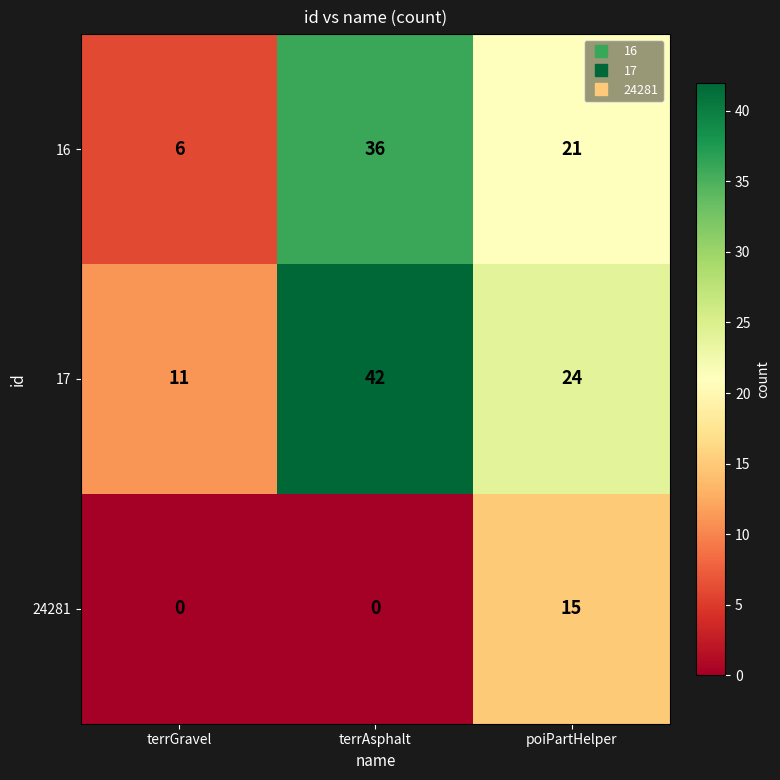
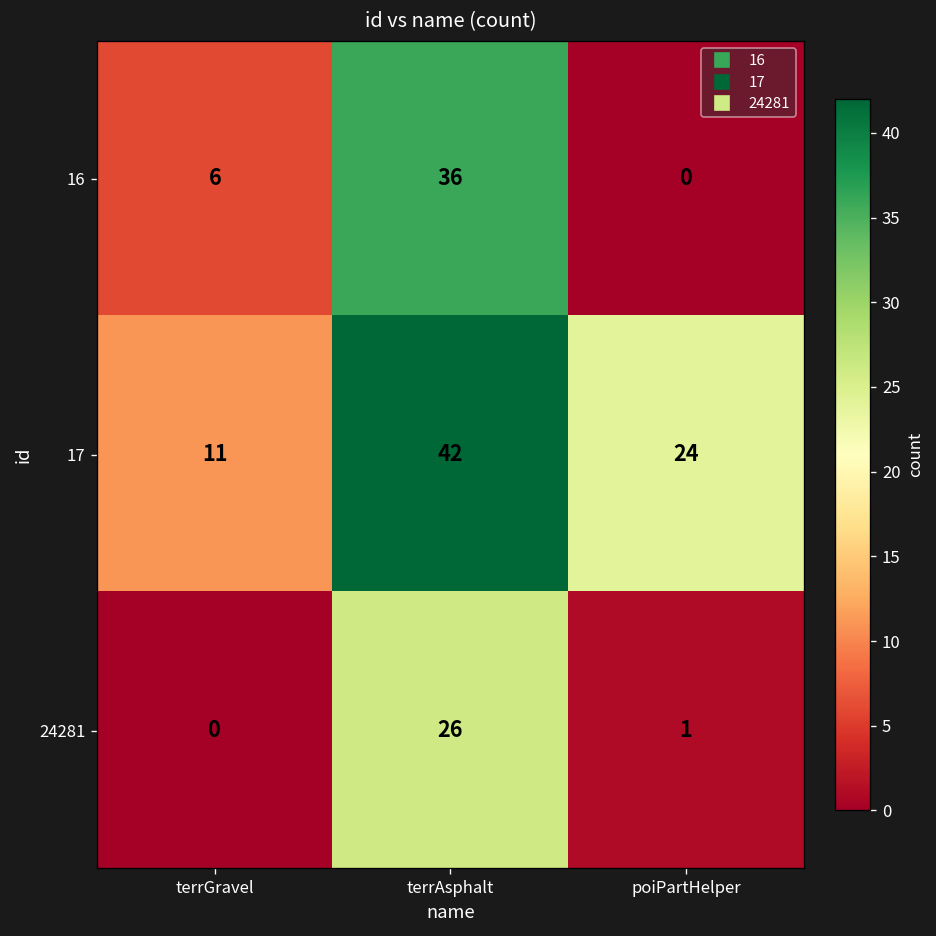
16, poiPartHelper: 21 -> 0
24281, terrAsphalt: 0 -> 26
24281, poiPartHelper: 15 -> 1
